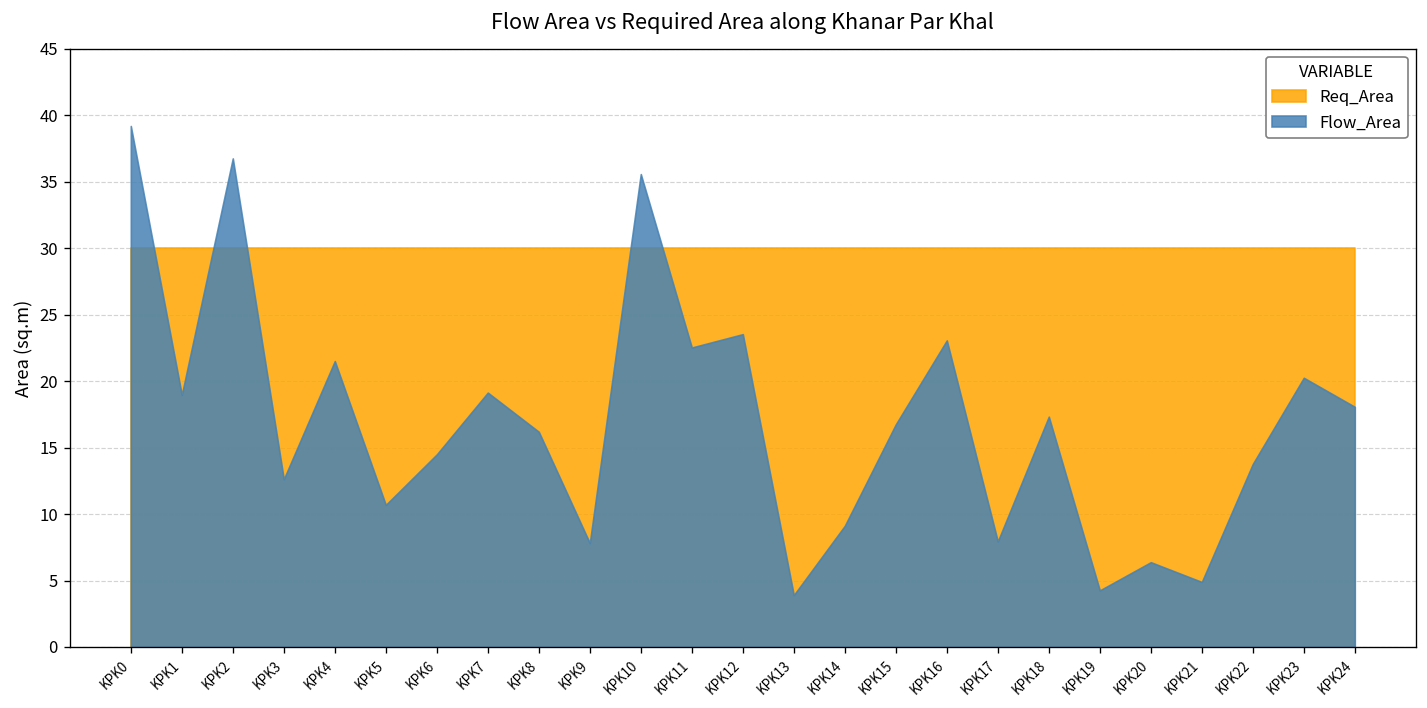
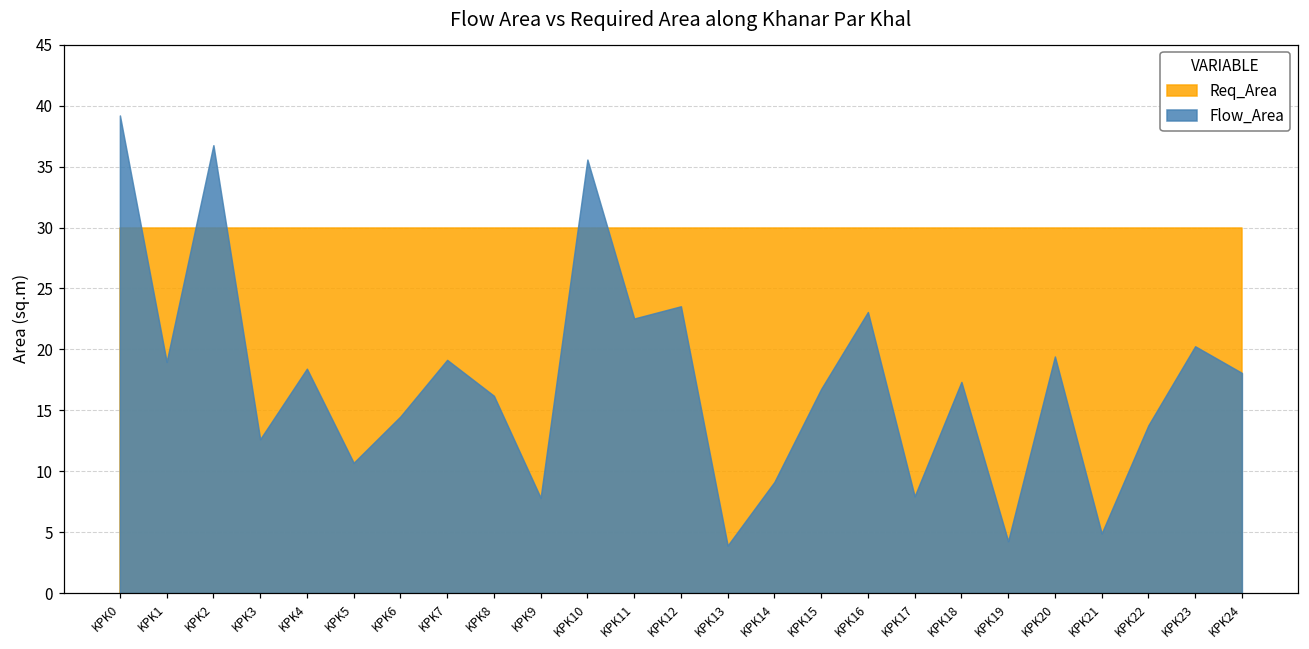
Flow_Area, KPK4: 21.5 -> 18.4
Flow_Area, KPK20: 6.4 -> 19.4
